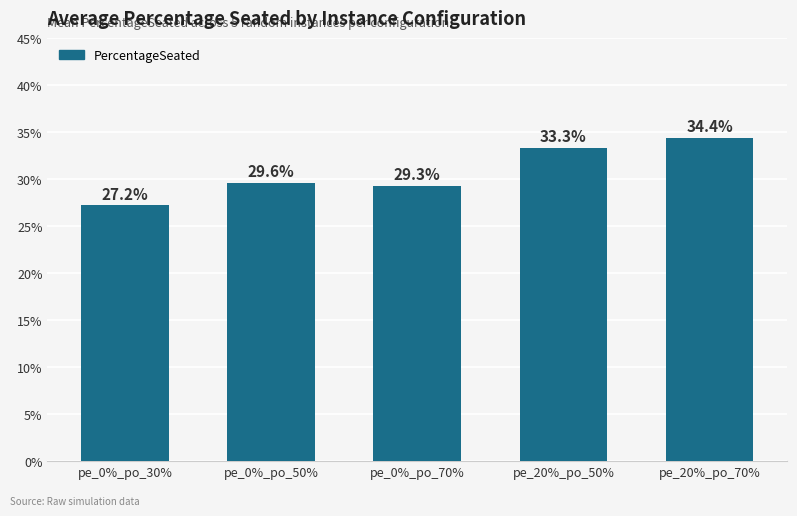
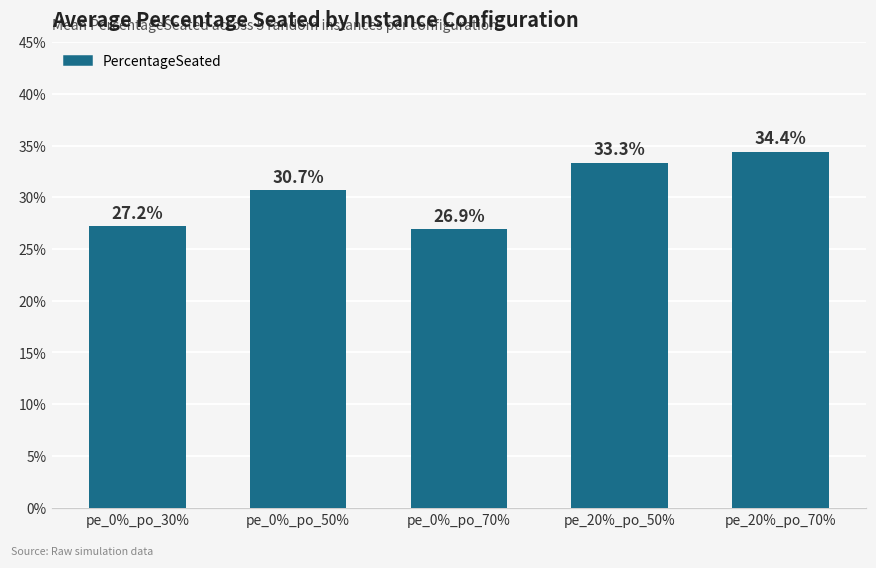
pe_0%_po_50%: 29.6% -> 30.7%
pe_0%_po_70%: 29.3% -> 26.9%
